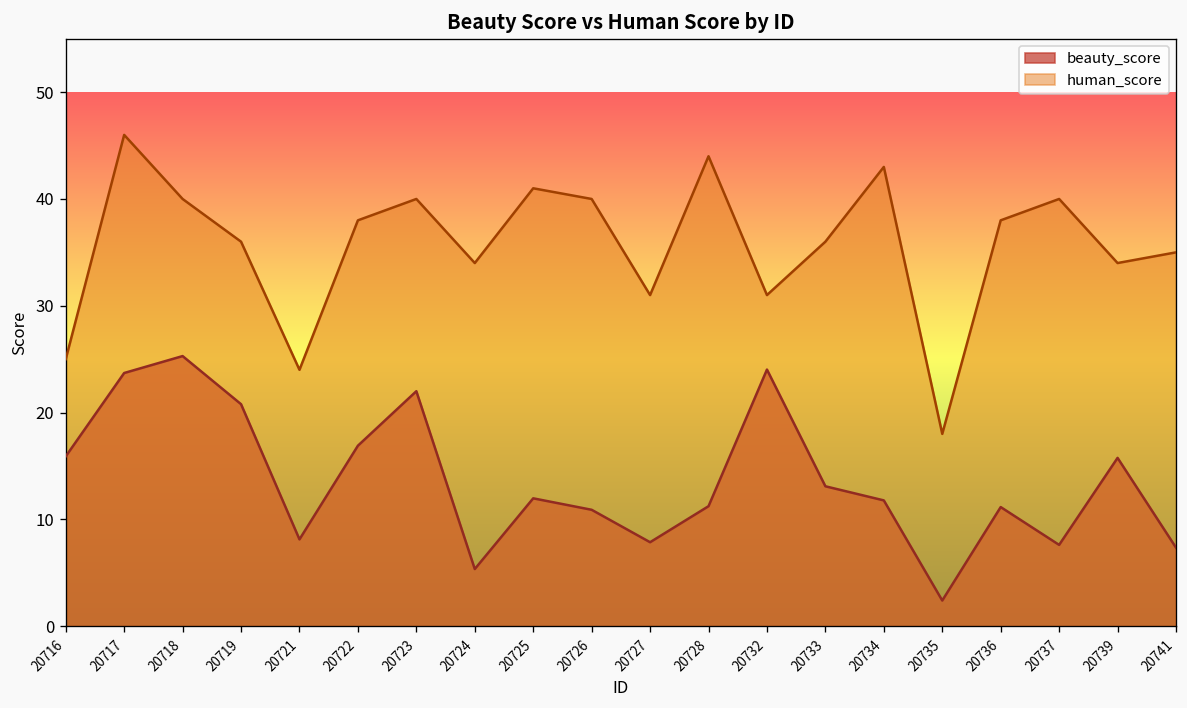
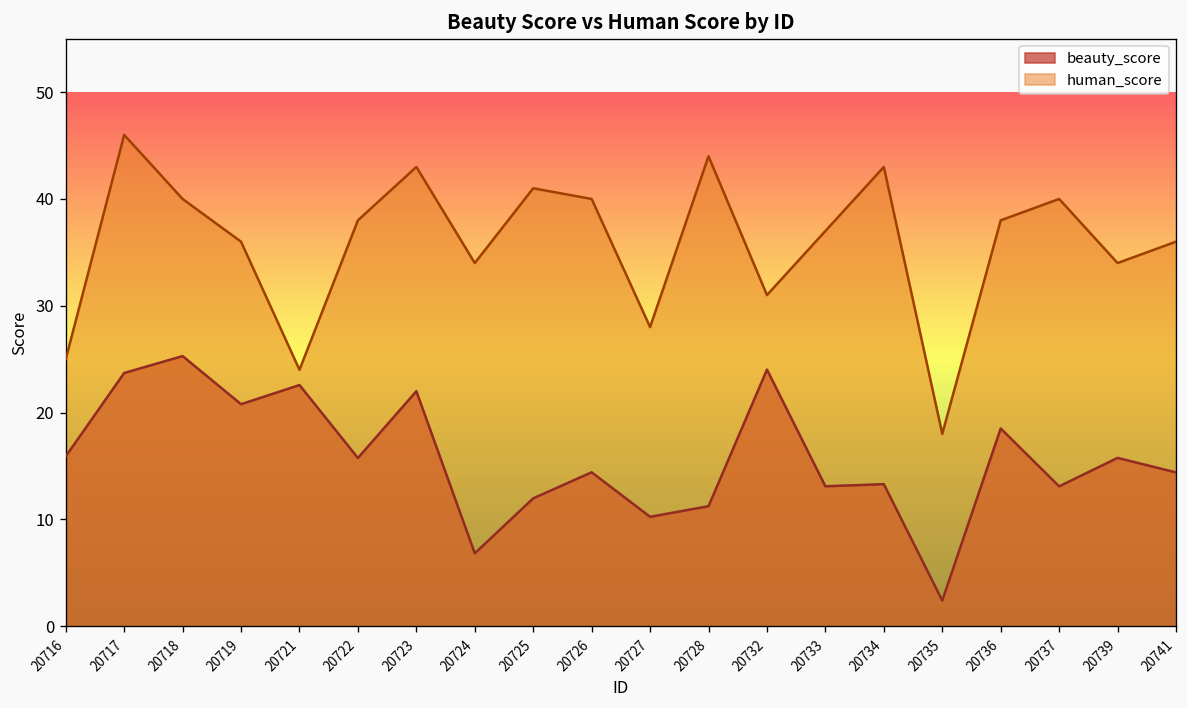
beauty_score, 20721: 8 -> 23
beauty_score, 20722: 17 -> 16
human_score, 20723: 40 -> 43
beauty_score, 20724: 5 -> 7
beauty_score, 20726: 11 -> 14
beauty_score, 20727: 8 -> 10
human_score, 20727: 31 -> 28
human_score, 20733: 36 -> 37
beauty_score, 20734: 12 -> 13
beauty_score, 20736: 11 -> 19
beauty_score, 20737: 8 -> 13
beauty_score, 20741: 7 -> 14
human_score, 20741: 35 -> 36
